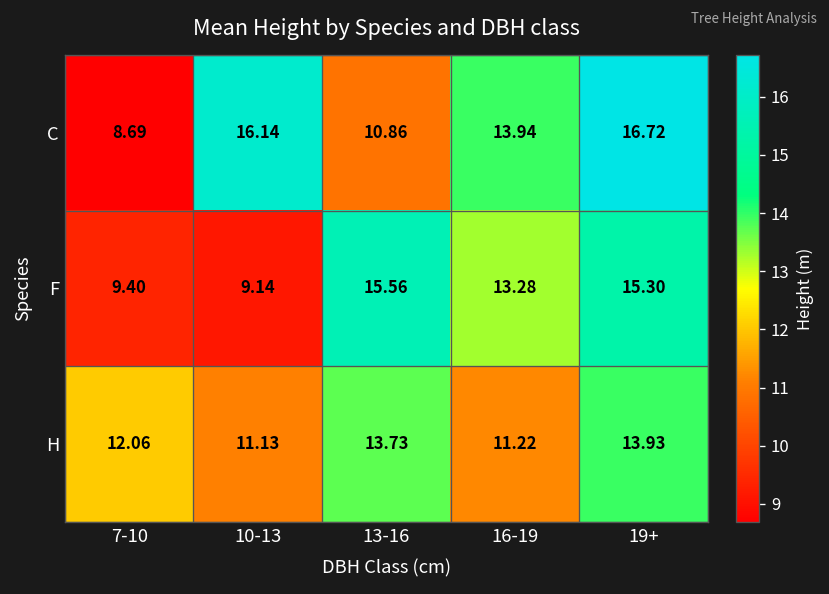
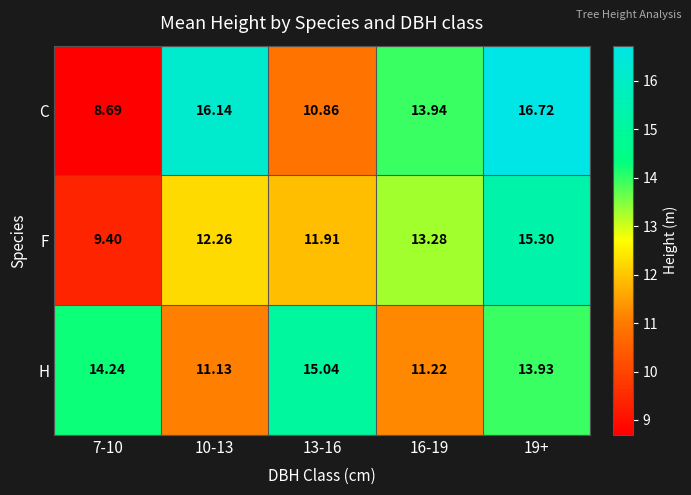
F, 10-13: 9.14 -> 12.26
F, 13-16: 15.56 -> 11.91
H, 7-10: 12.06 -> 14.24
H, 13-16: 13.73 -> 15.04
